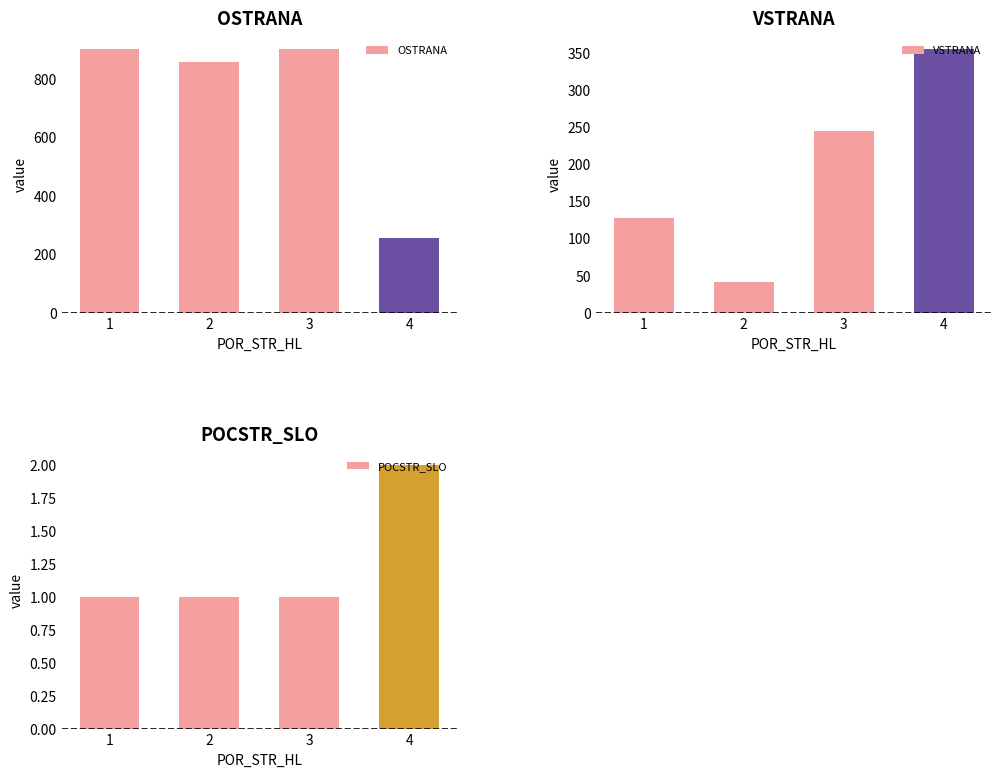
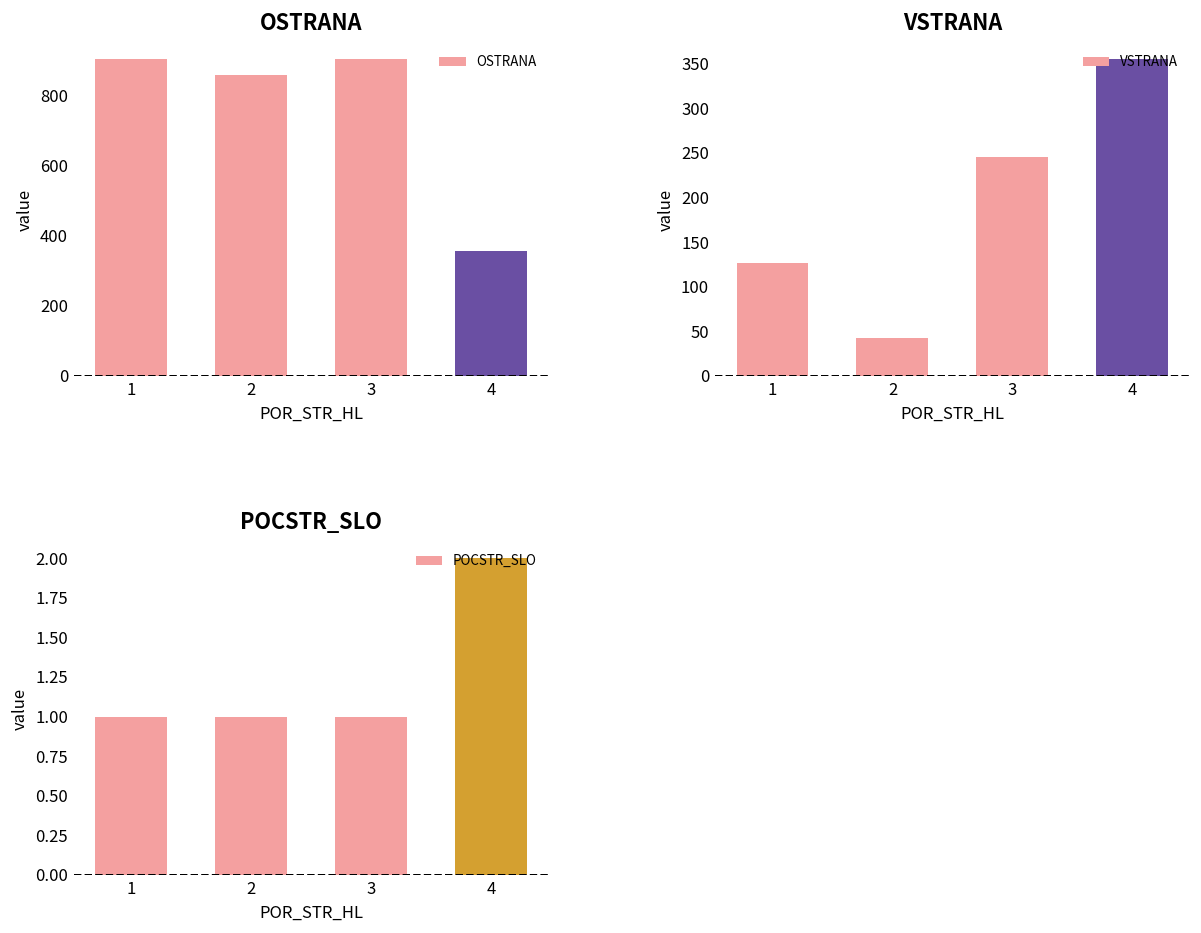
OSTRANA, 4: 260 -> 360
